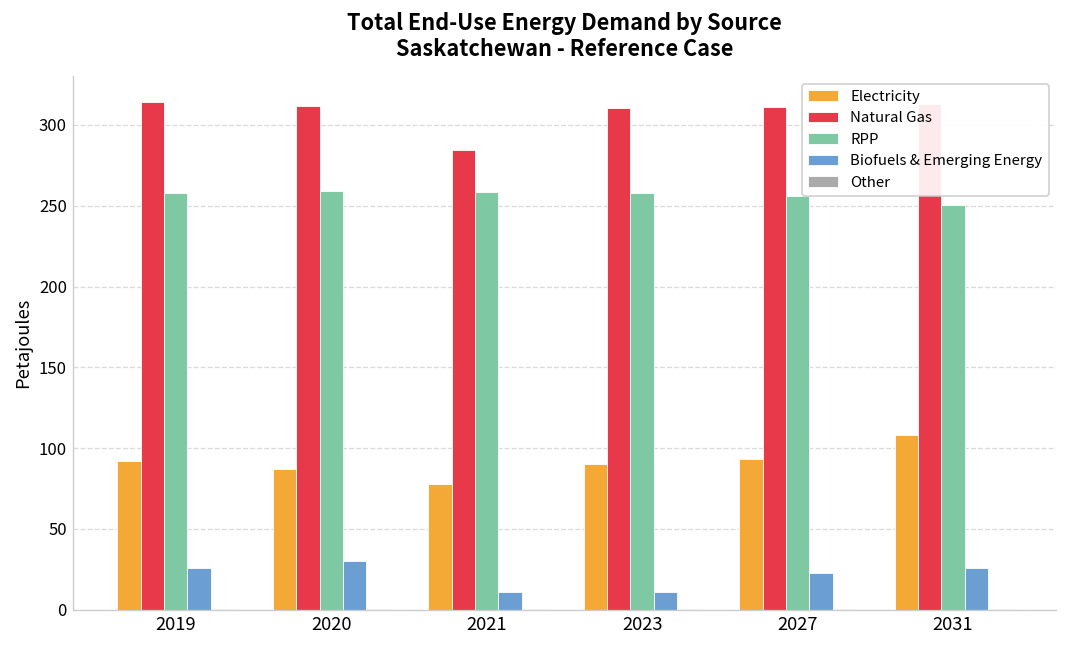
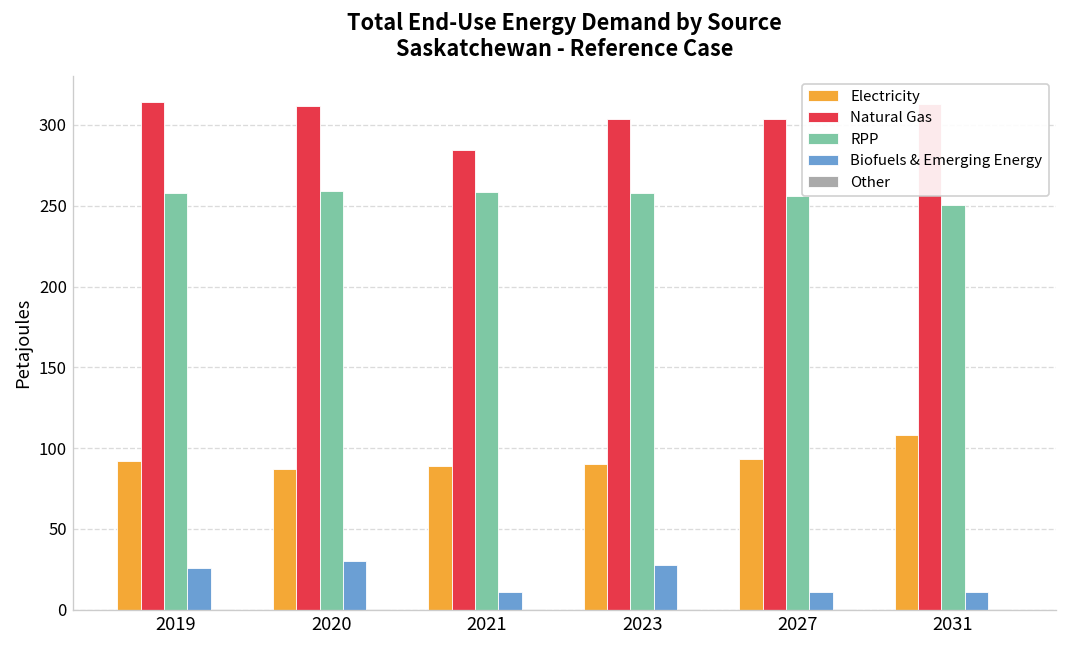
Electricity, 2021: 78 -> 89
Natural Gas, 2023: 311 -> 304
Biofuels & Emerging Energy, 2023: 11 -> 28
Natural Gas, 2027: 311 -> 304
Biofuels & Emerging Energy, 2027: 22 -> 11
Biofuels & Emerging Energy, 2031: 26 -> 11
